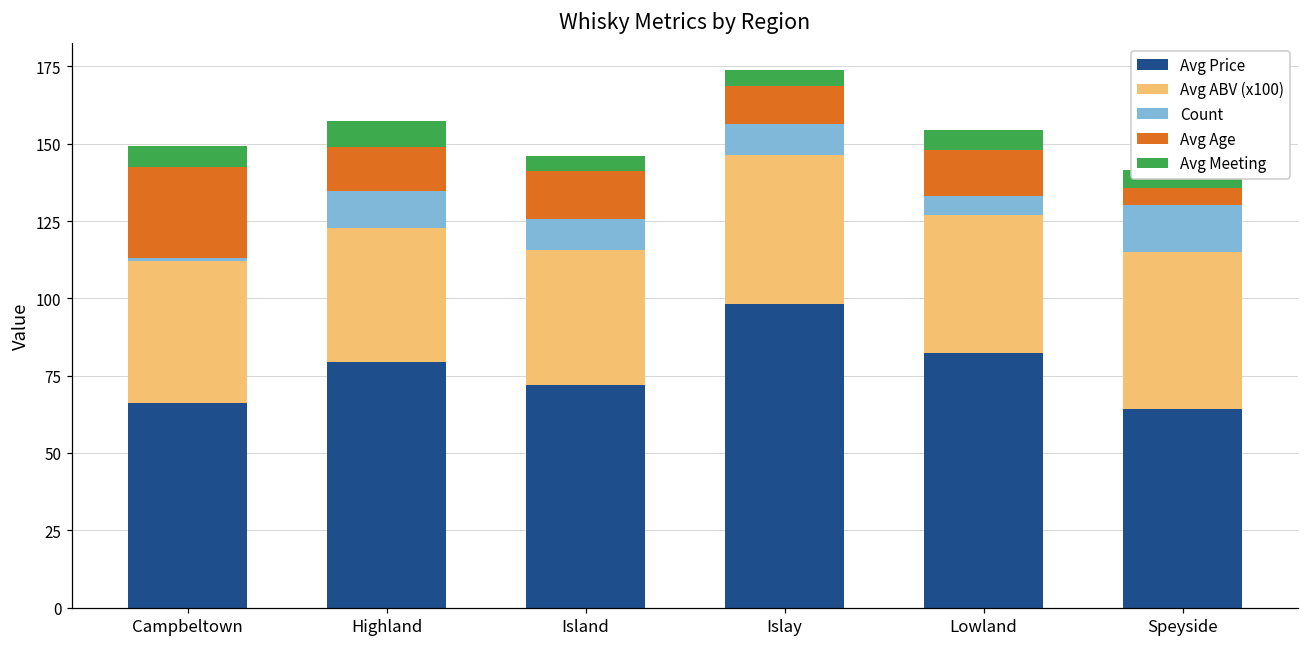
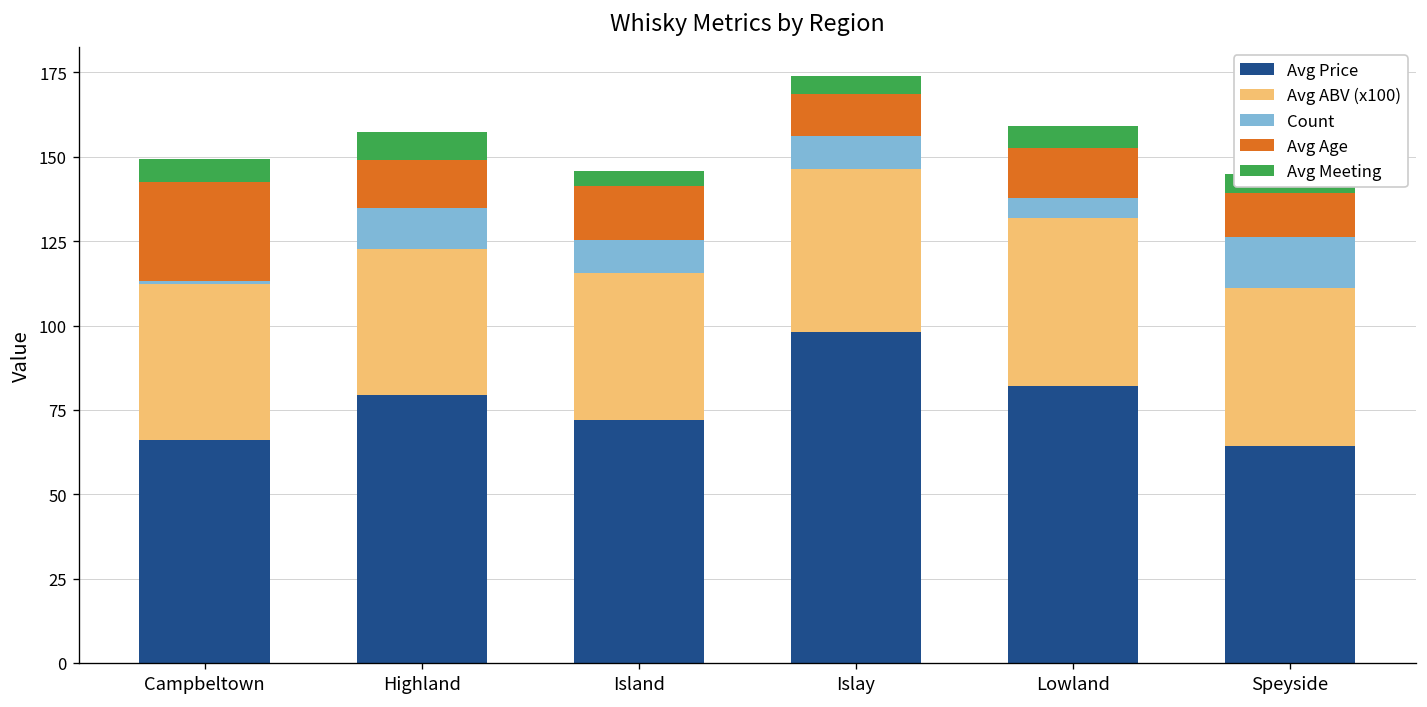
Avg ABV (x100), Lowland: 45 -> 50
Avg ABV (x100), Speyside: 51 -> 47
Avg Age, Speyside: 6 -> 13
